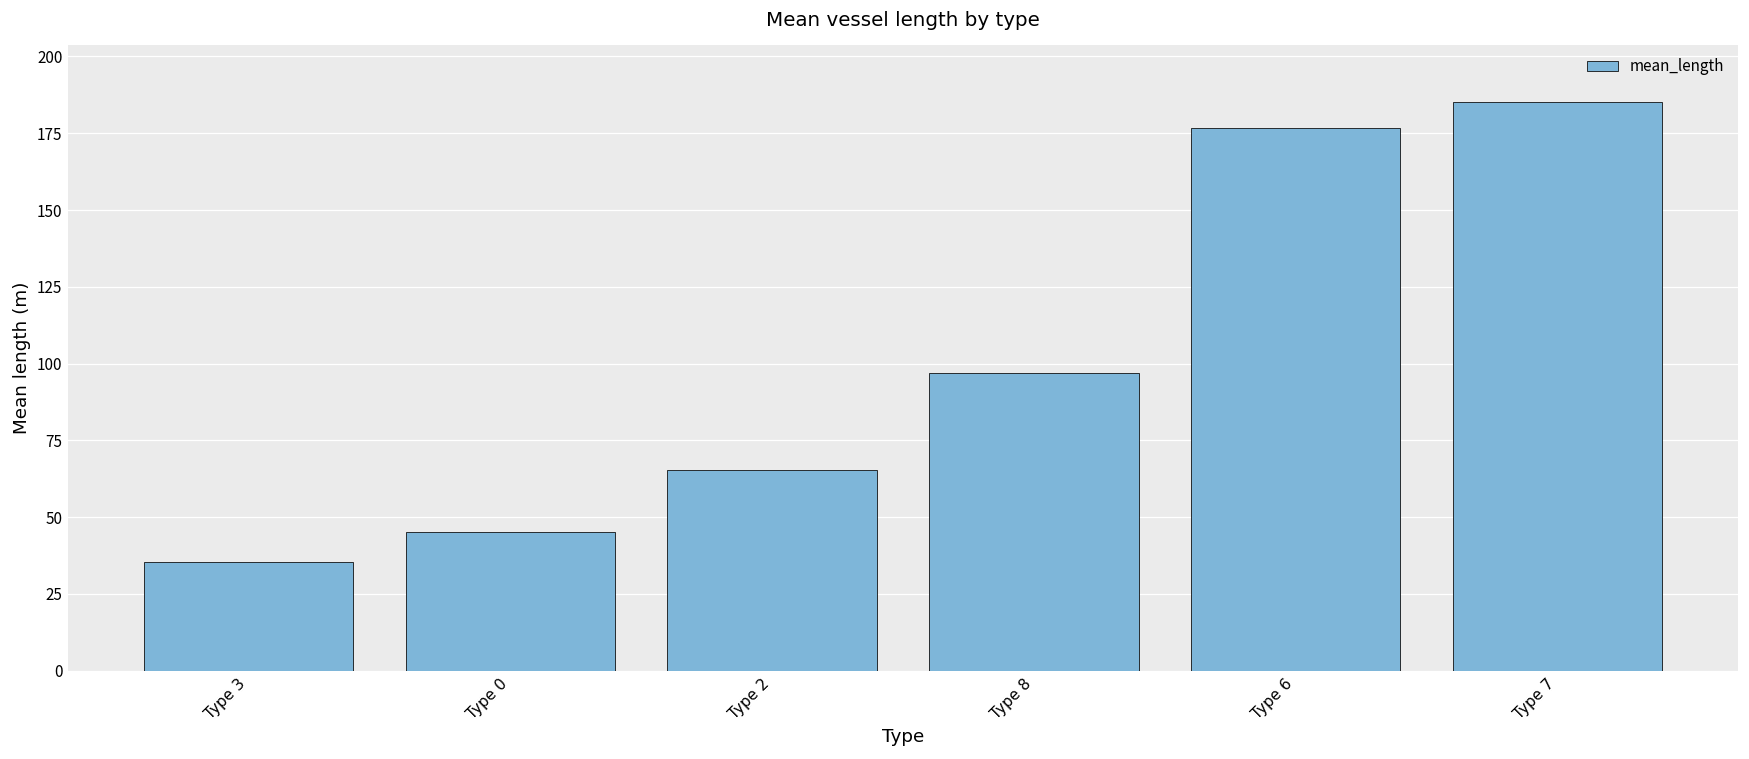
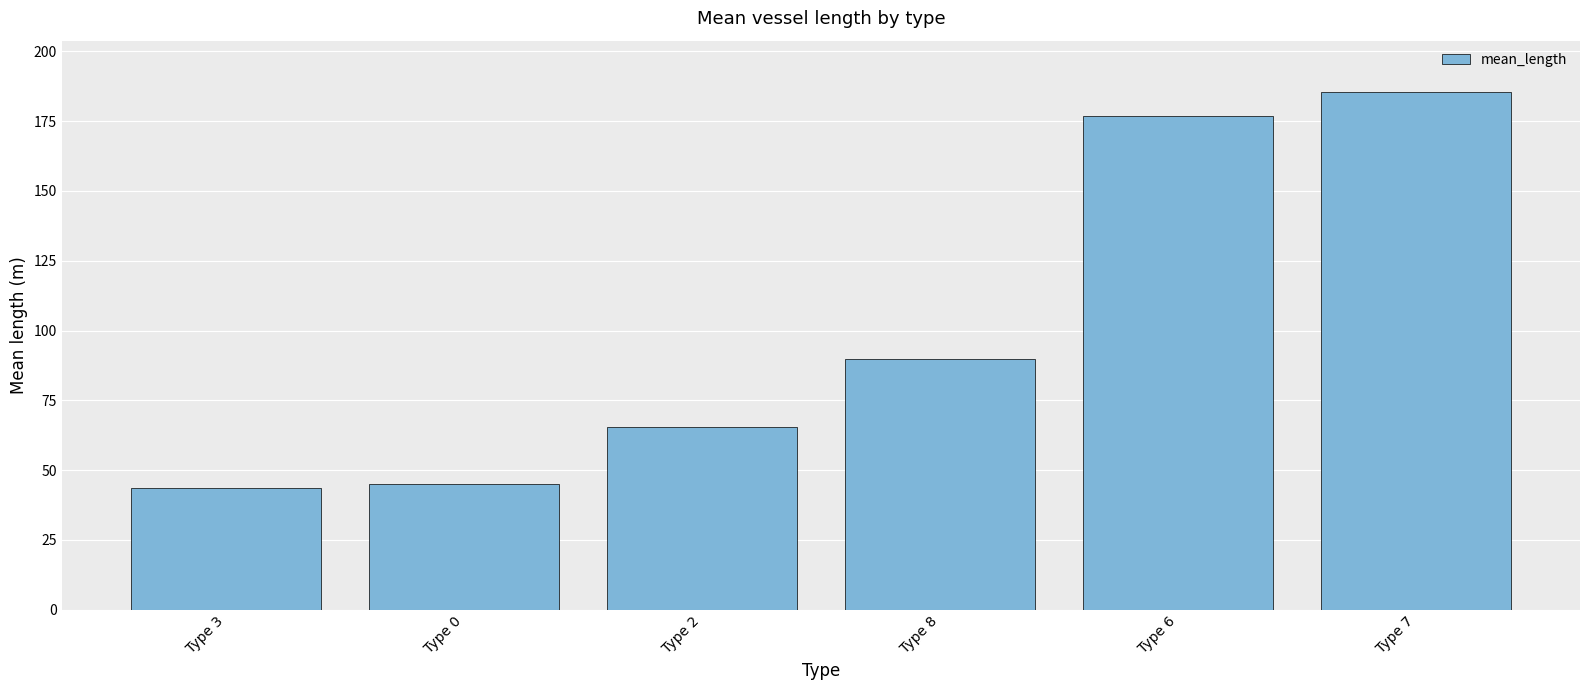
Type 3: 36 -> 44
Type 8: 97 -> 90
